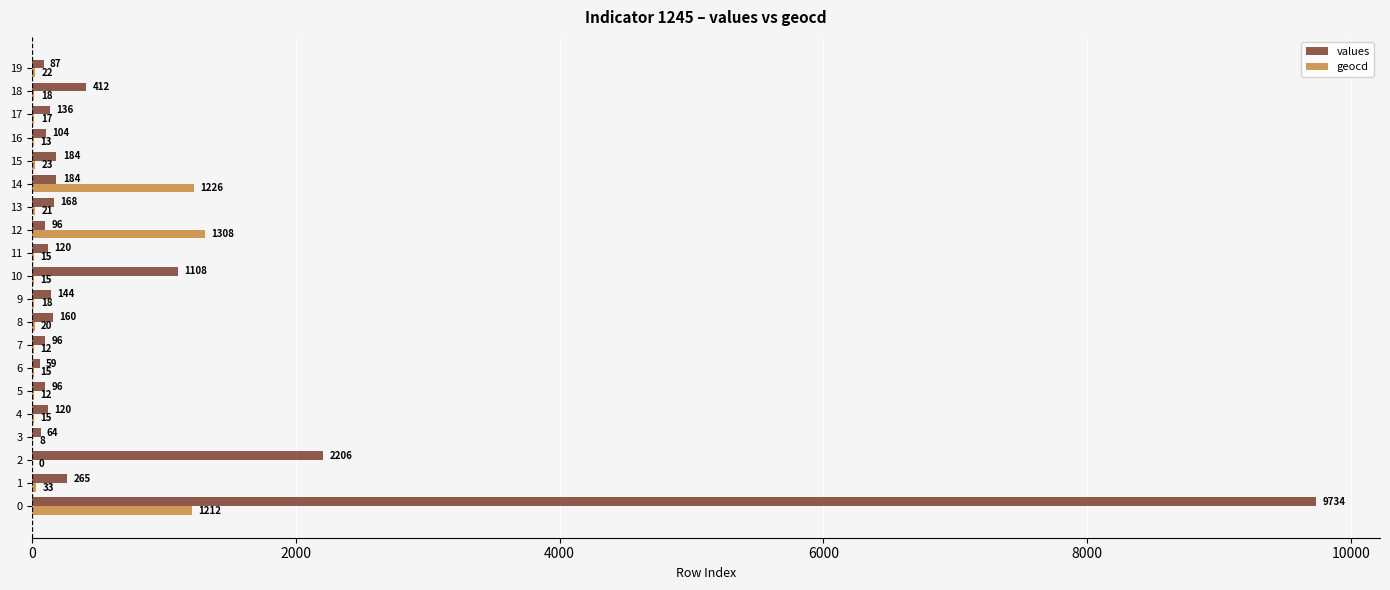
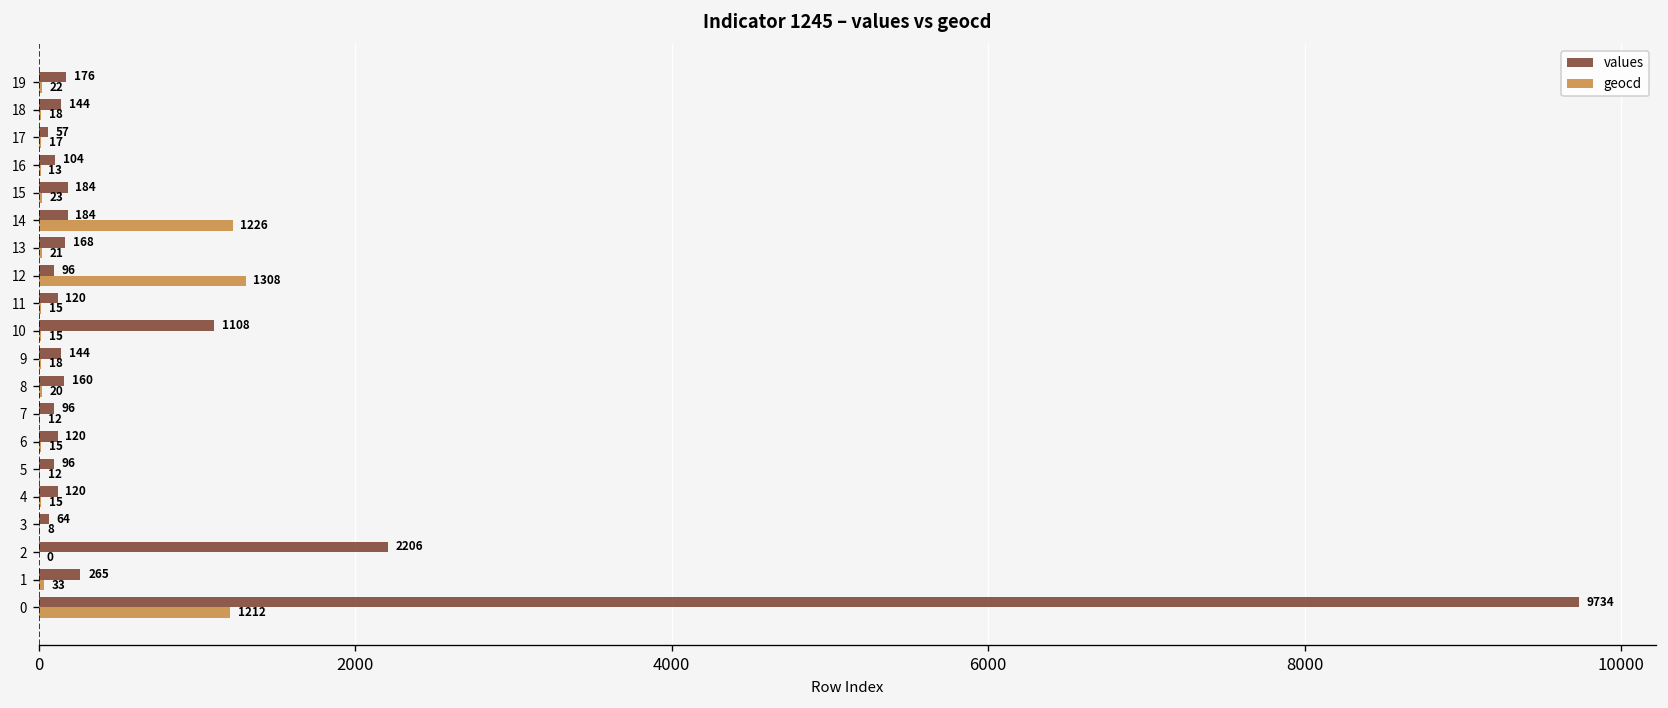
values, 19: 87 -> 176
values, 18: 412 -> 144
values, 17: 136 -> 57
values, 6: 59 -> 120
